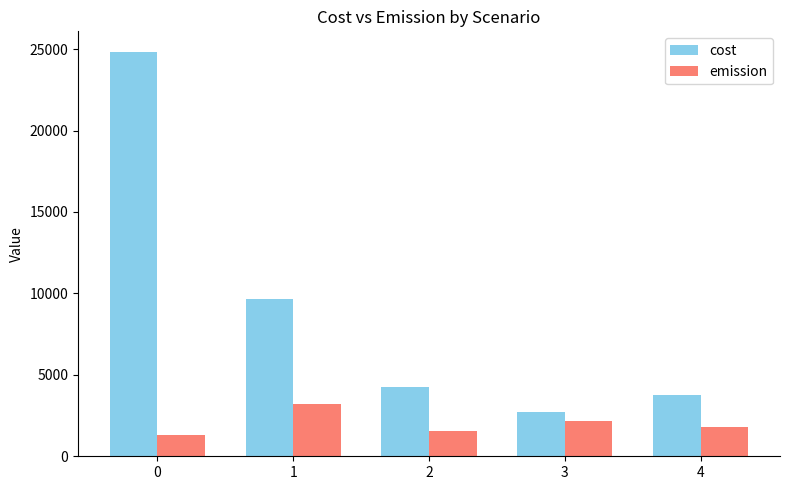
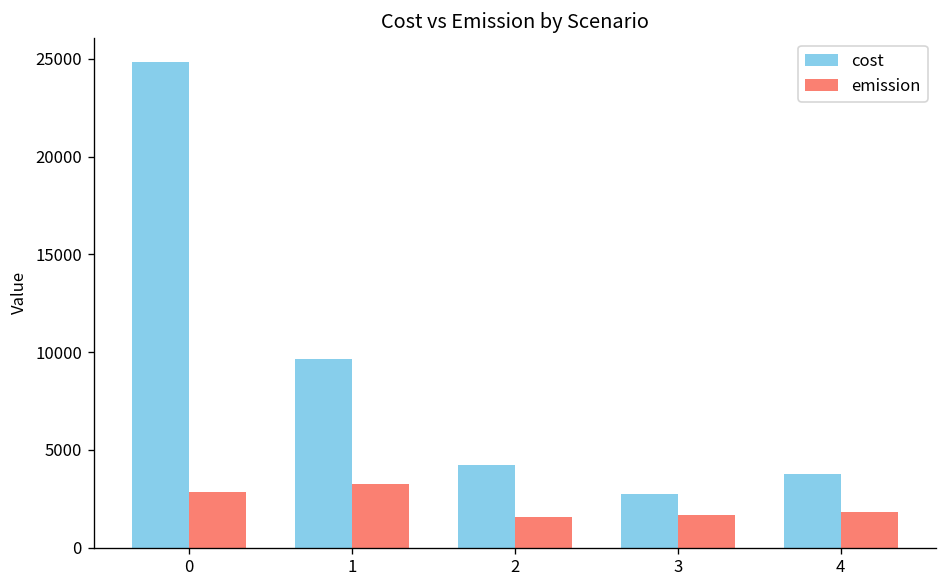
emission, 0: 1300 -> 2900
emission, 3: 2200 -> 1700
